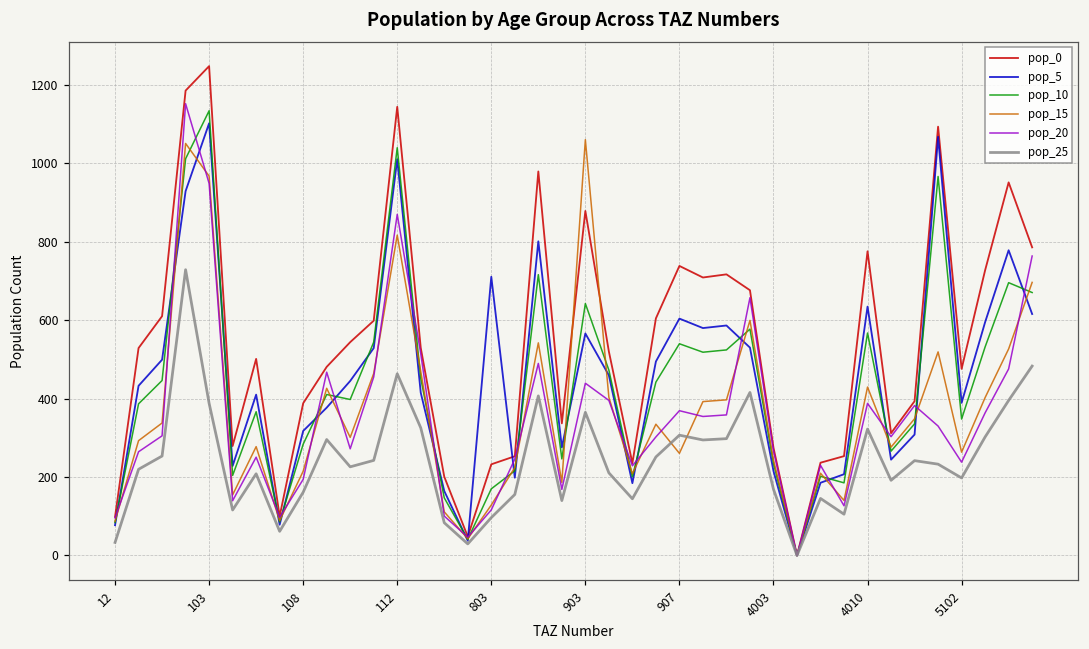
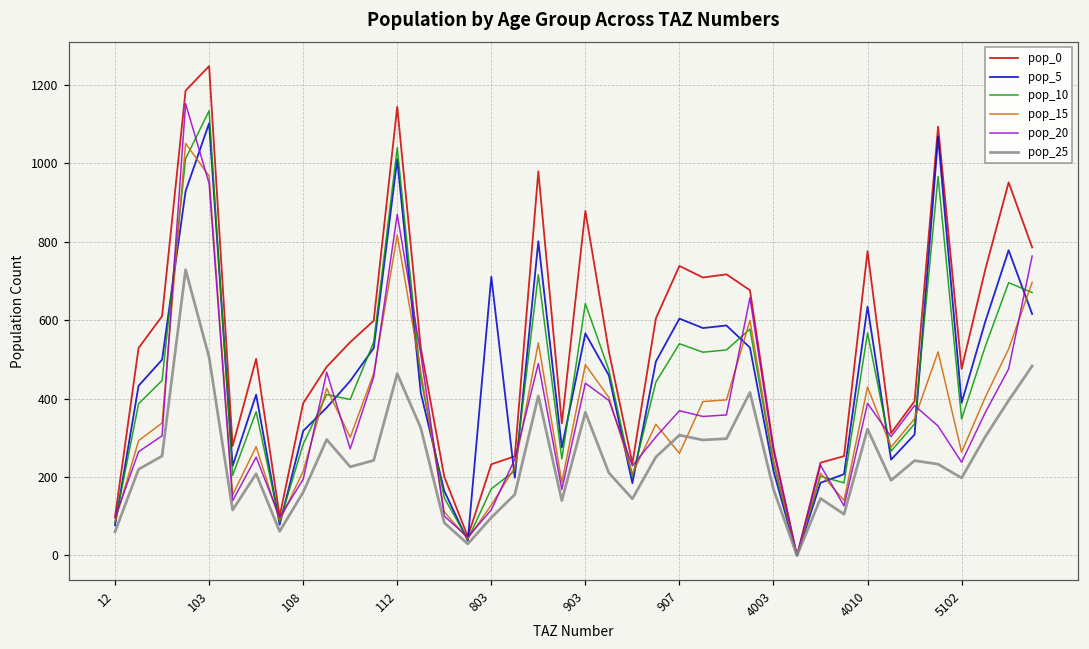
pop_25, 12: 30 -> 60
pop_25, 103: 390 -> 510
pop_15, 903: 1060 -> 490
